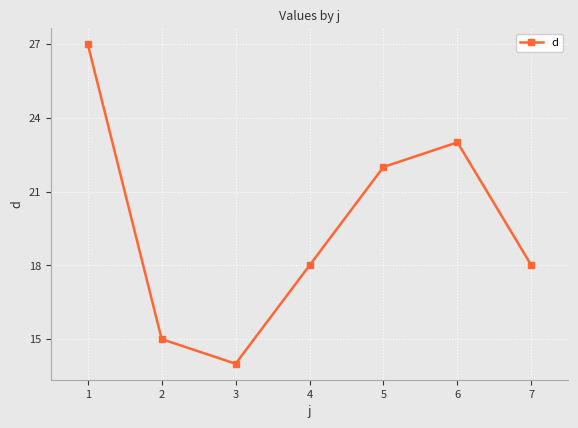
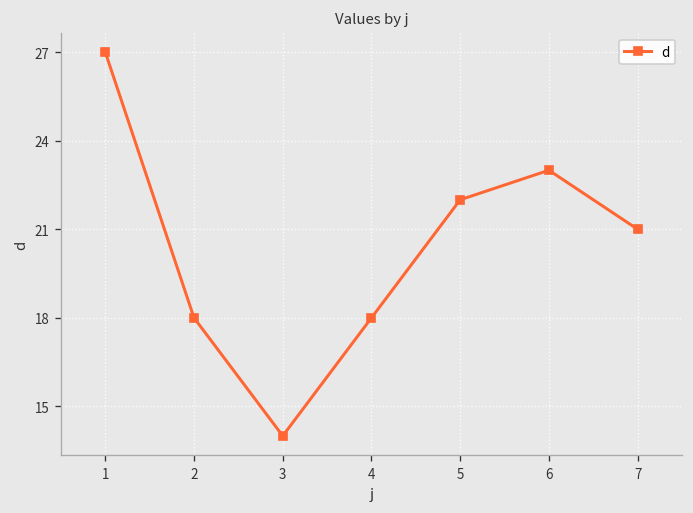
2: 15 -> 18
7: 18 -> 21
